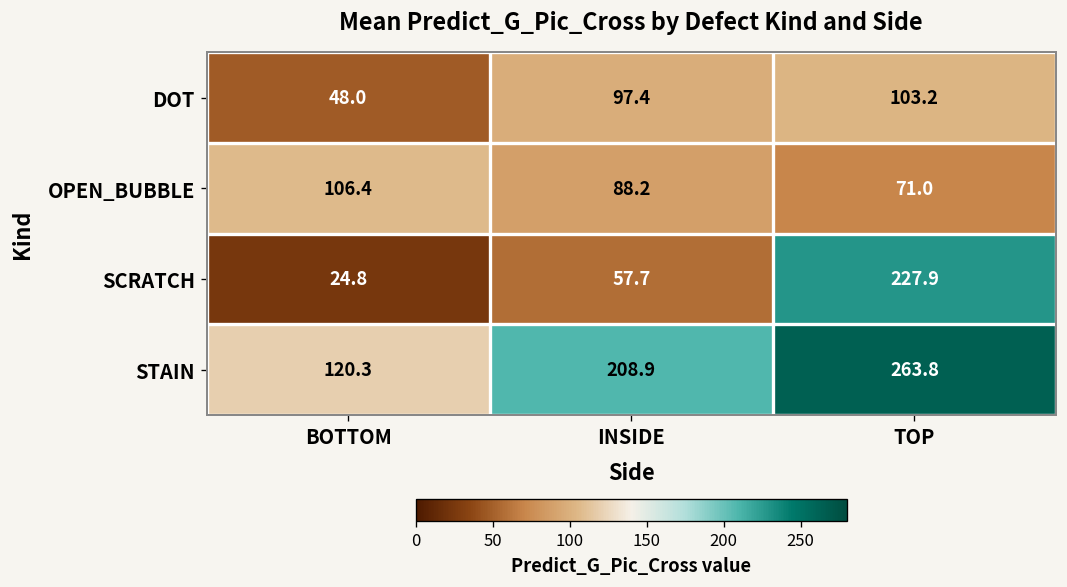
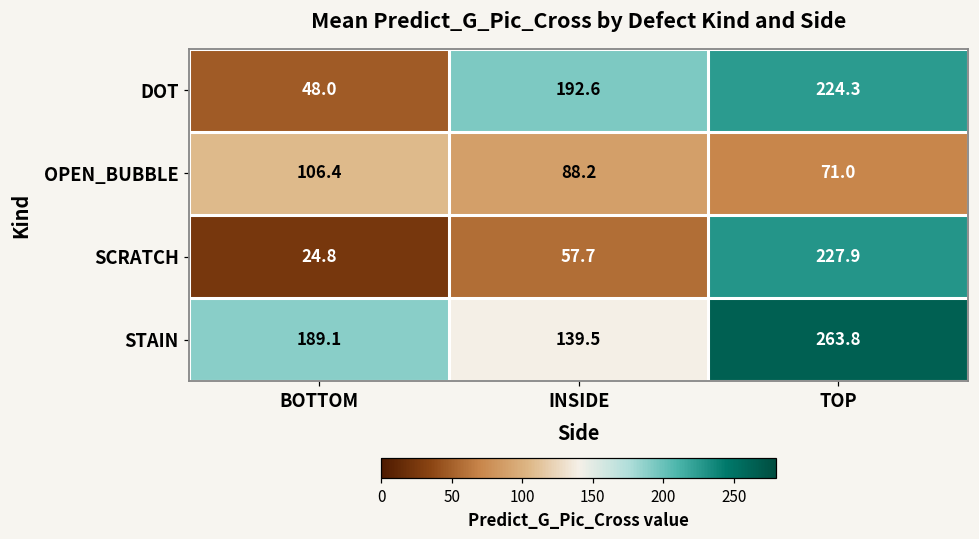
DOT, INSIDE: 97.4 -> 192.6
DOT, TOP: 103.2 -> 224.3
STAIN, BOTTOM: 120.3 -> 189.1
STAIN, INSIDE: 208.9 -> 139.5
